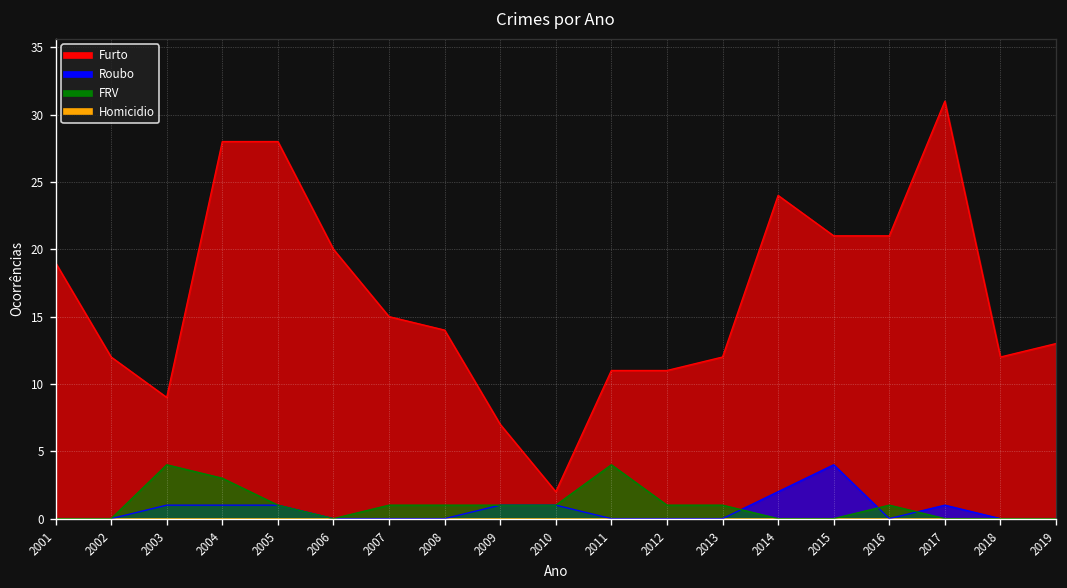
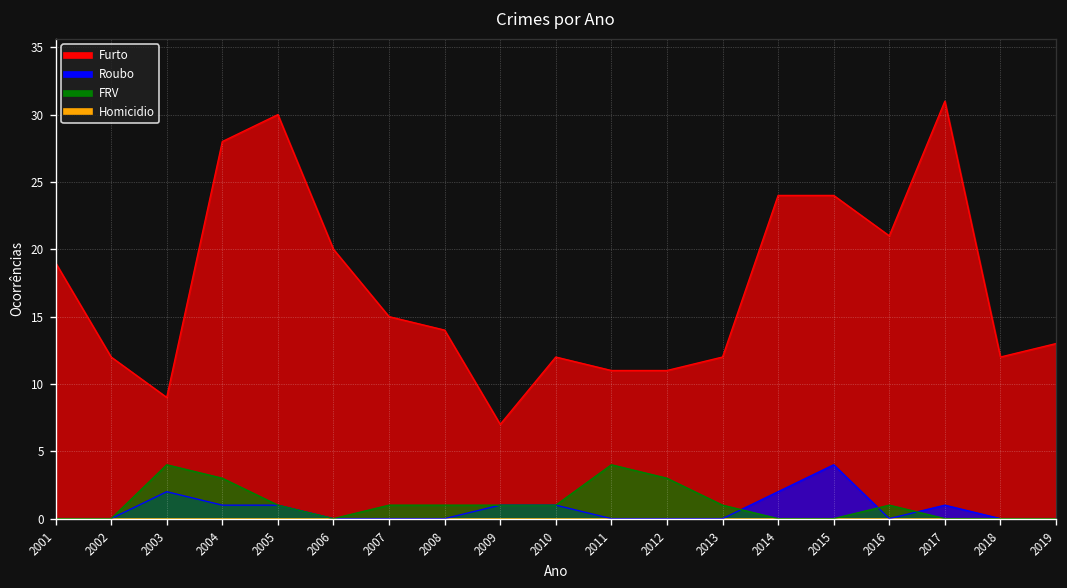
Roubo, 2003: 1 -> 2
Furto, 2005: 28 -> 30
Furto, 2010: 2 -> 12
FRV, 2012: 1 -> 3
Furto, 2015: 21 -> 24
